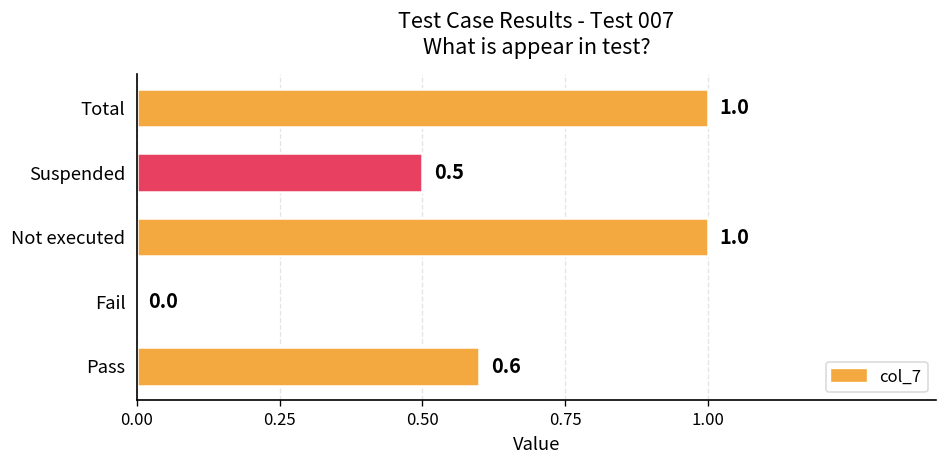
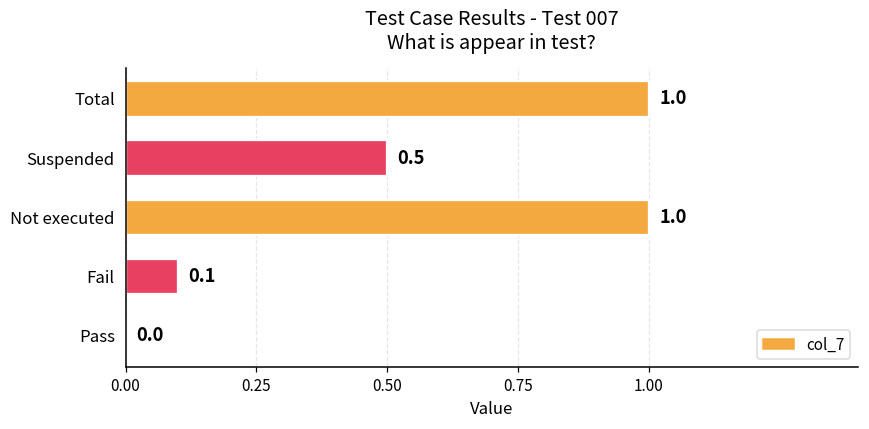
Fail: 0.0 -> 0.1
Pass: 0.6 -> 0.0
